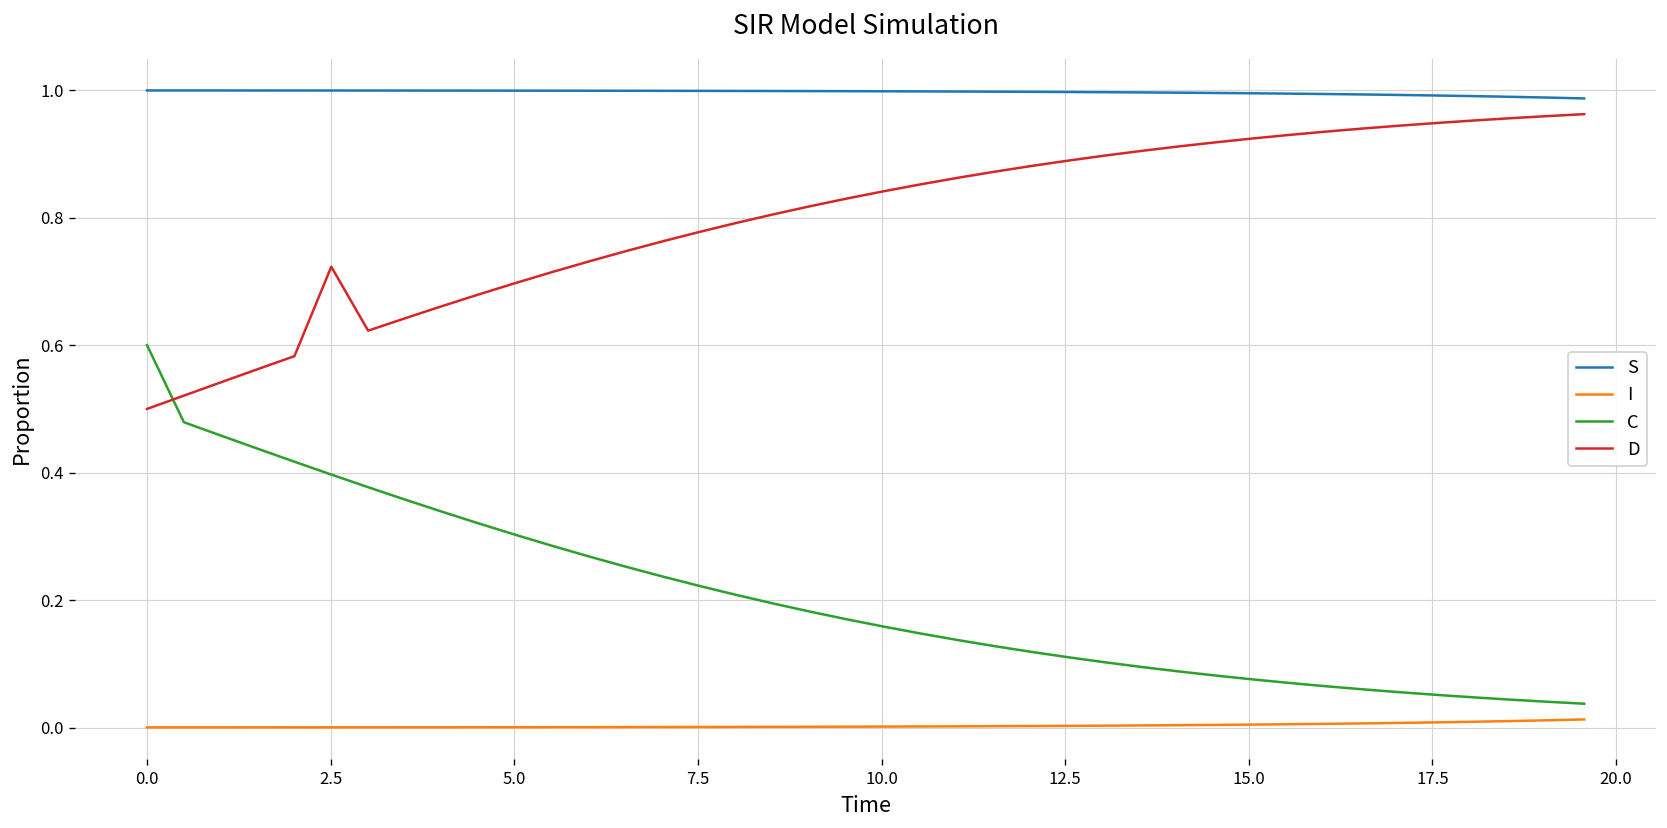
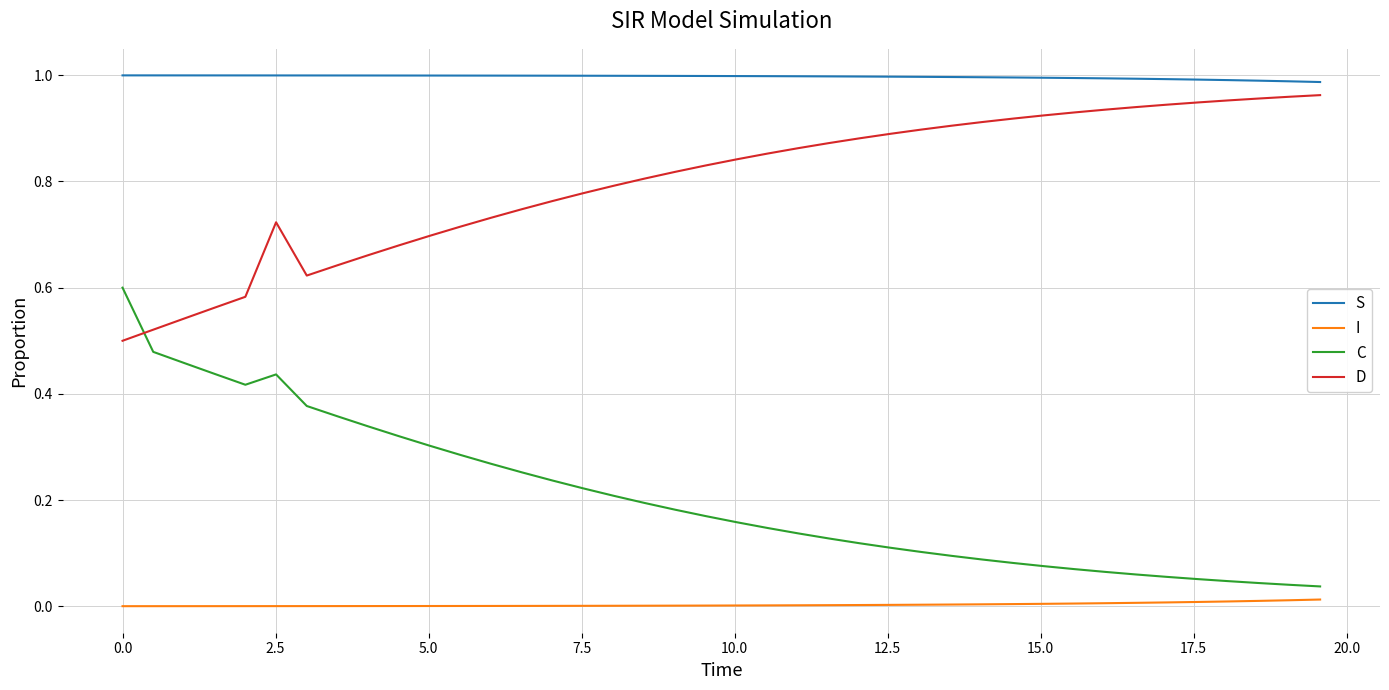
C, 2.5: 0.40 -> 0.44
